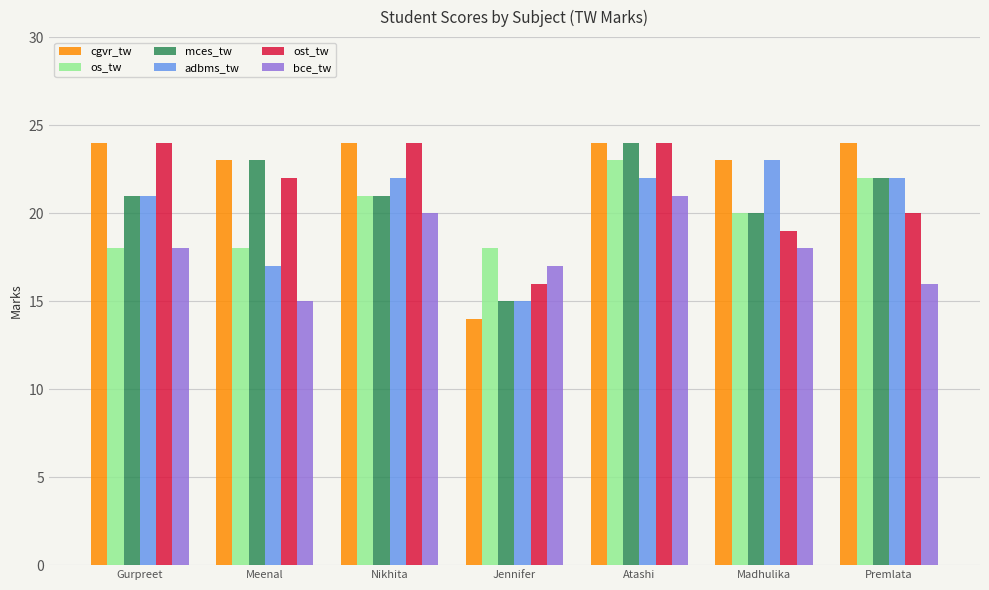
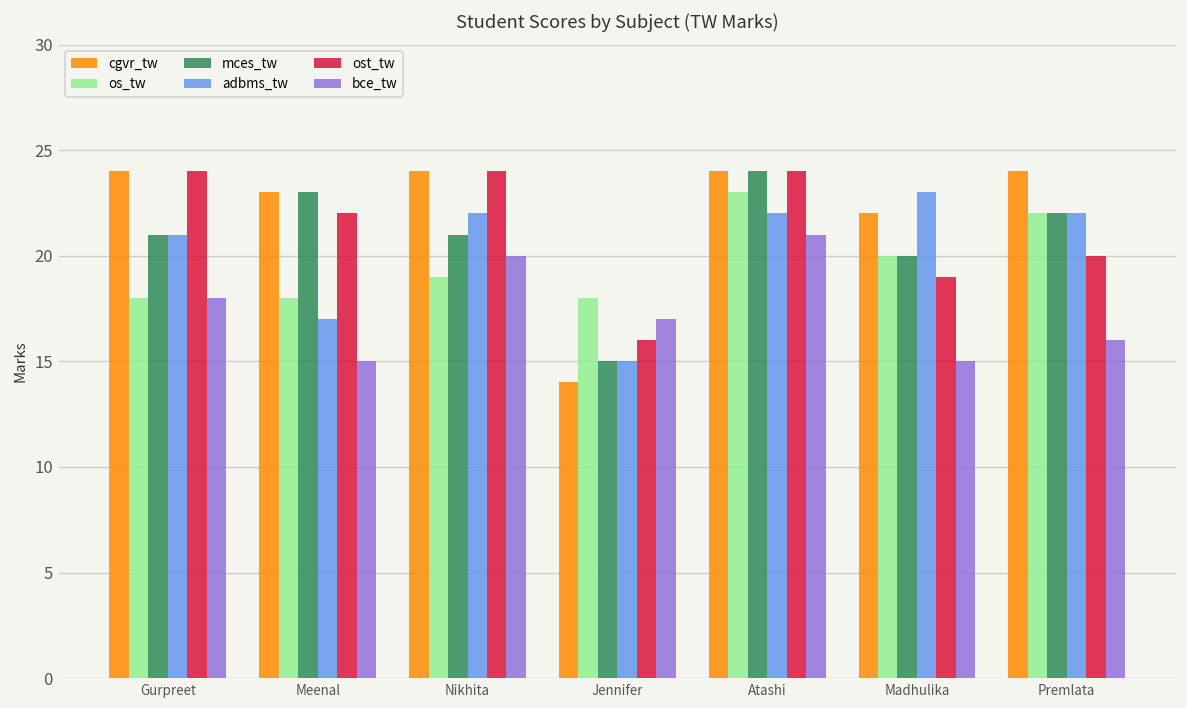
os_tw, Nikhita: 21 -> 19
cgvr_tw, Madhulika: 23 -> 22
bce_tw, Madhulika: 18 -> 15
